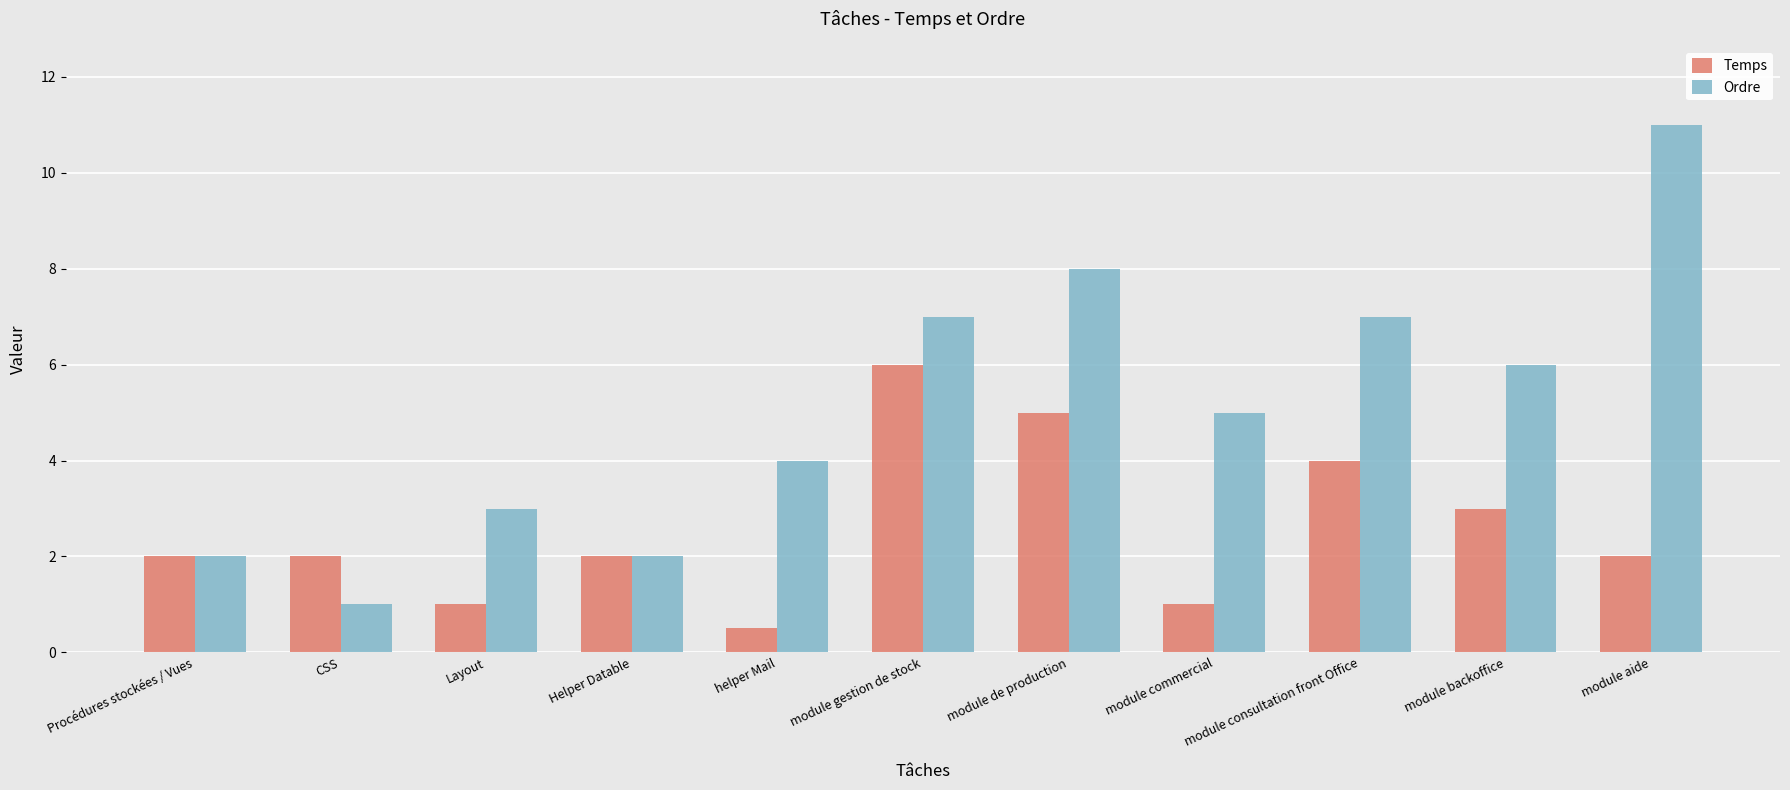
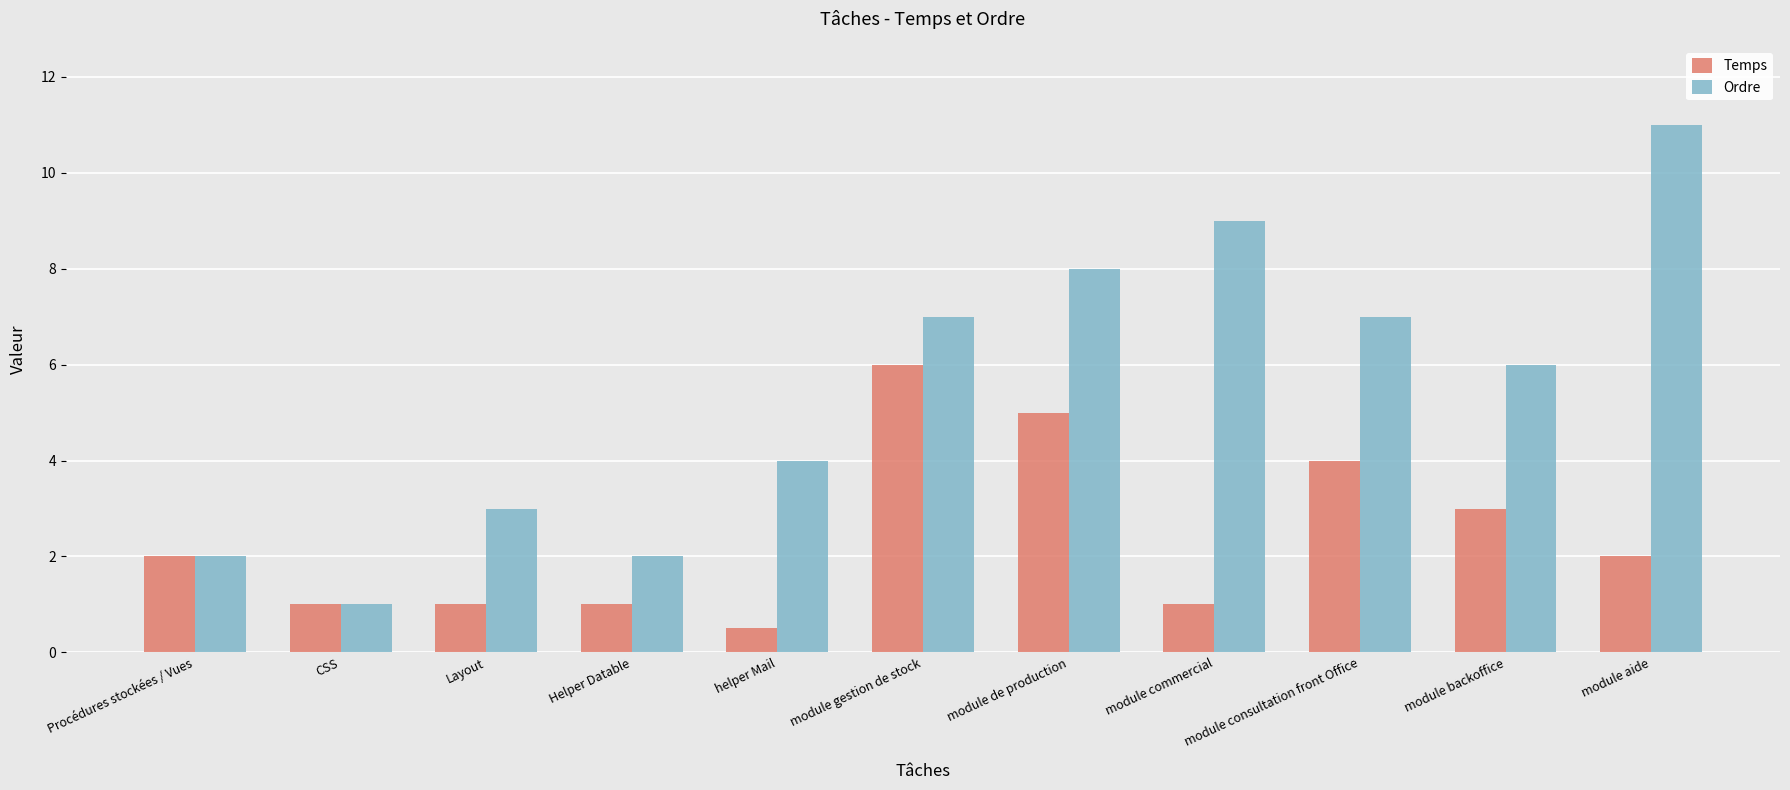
Temps, CSS: 2 -> 1
Temps, Helper Datable: 2 -> 1
Ordre, module commercial: 5 -> 9
